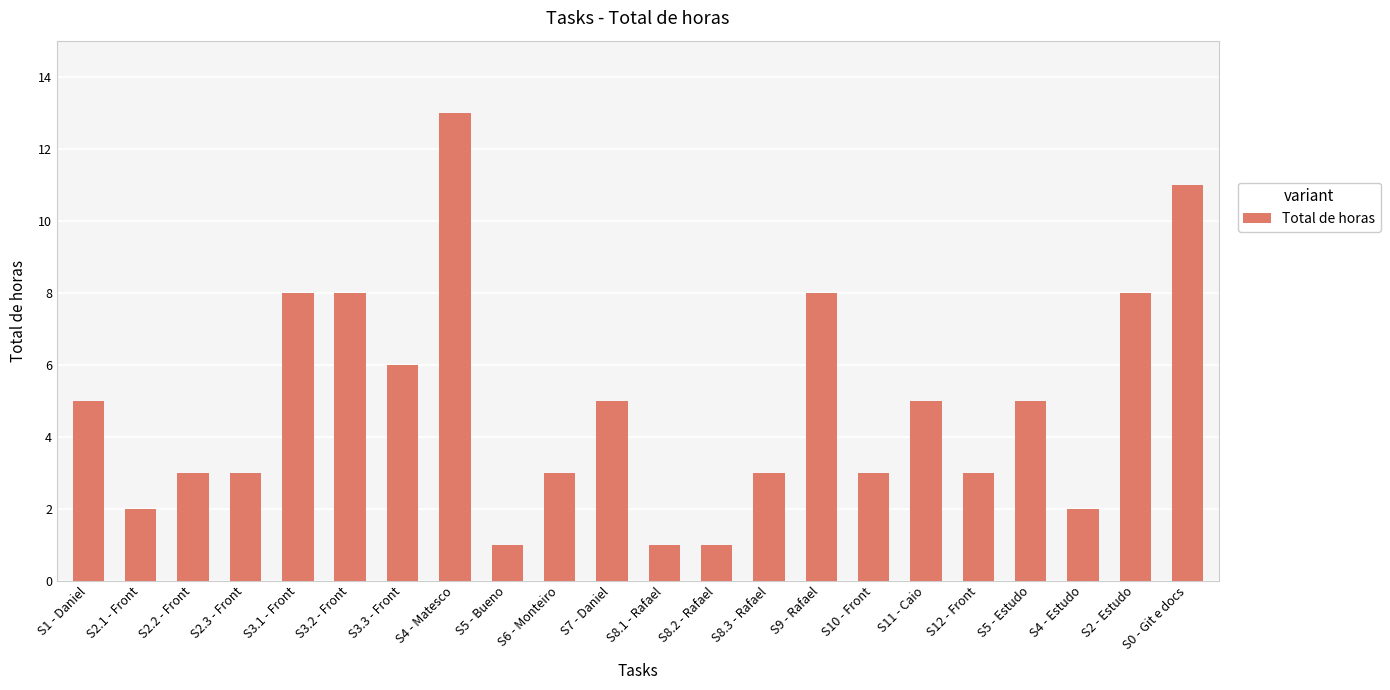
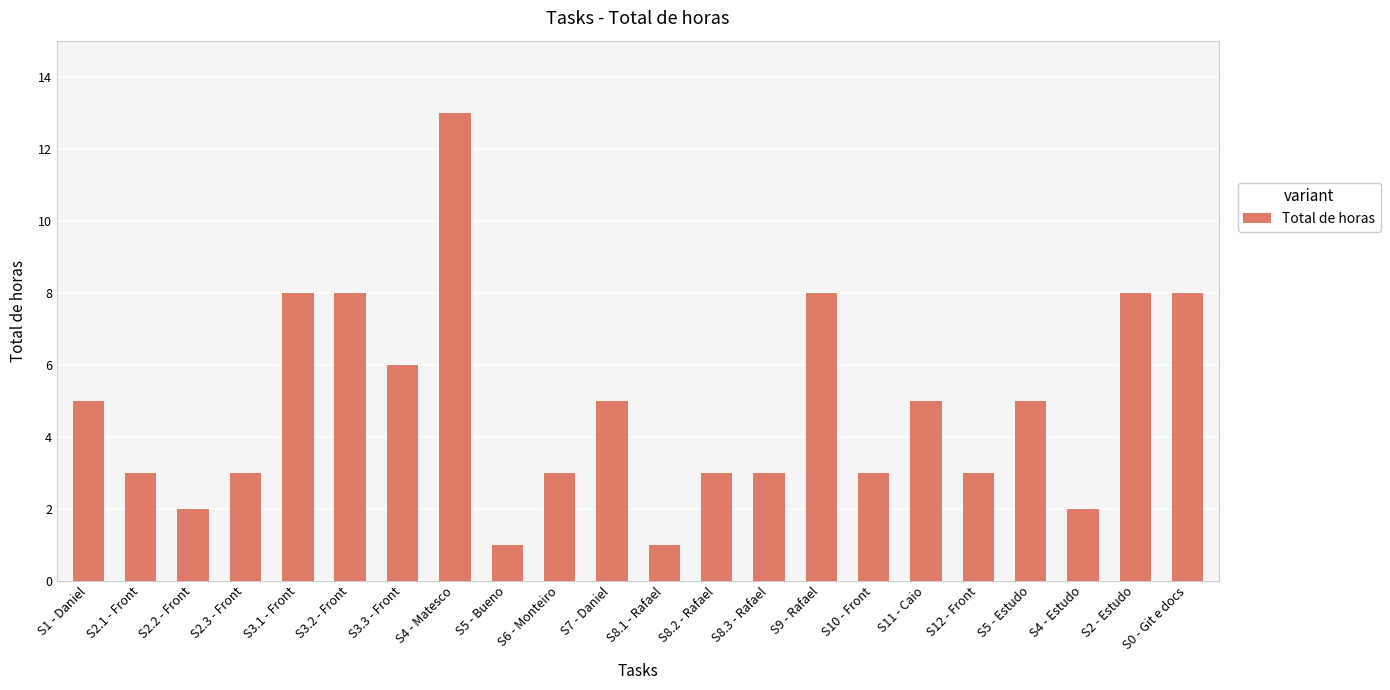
S2.1 - Front: 2 -> 3
S2.2 - Front: 3 -> 2
S8.2 - Rafael: 1 -> 3
S0 - Git e docs: 11 -> 8
